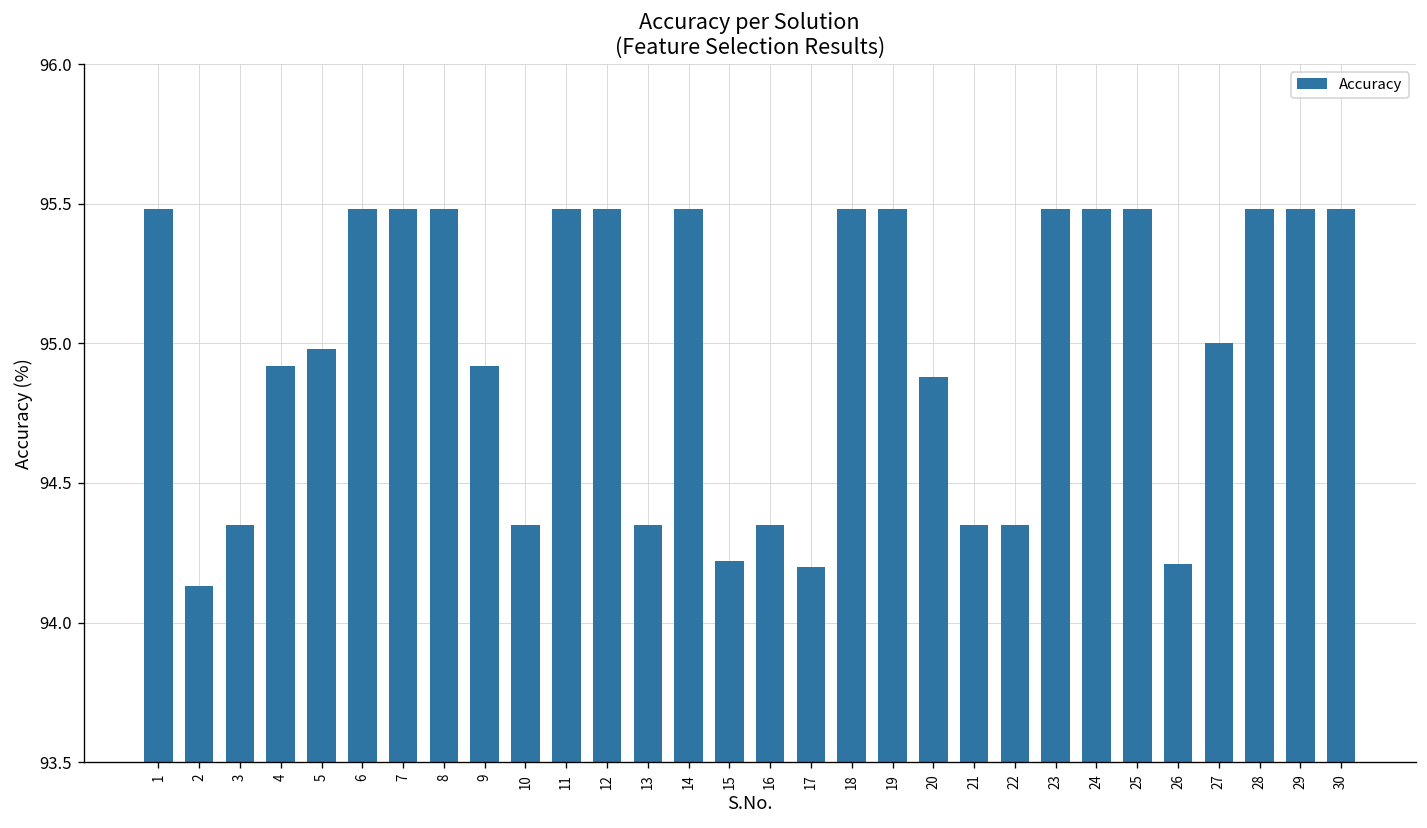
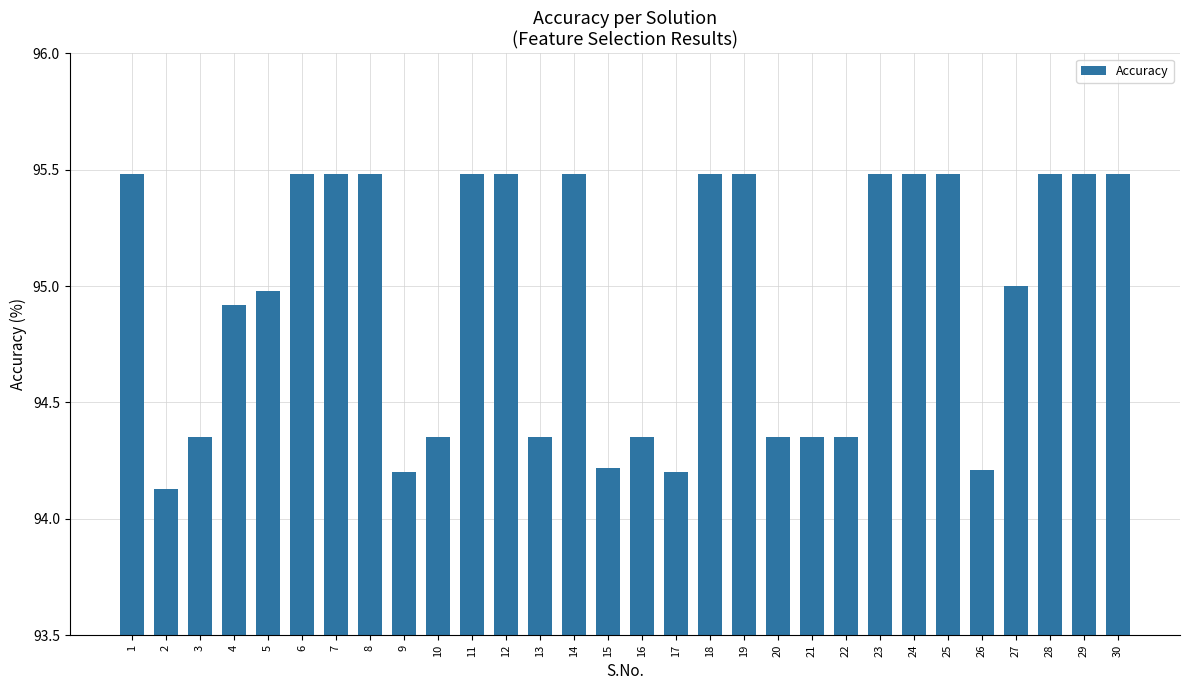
9: 94.92 -> 94.20
20: 94.88 -> 94.35
